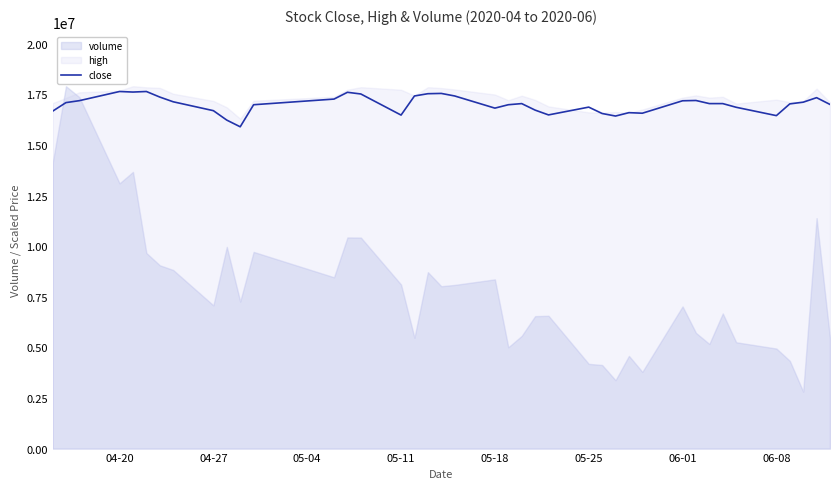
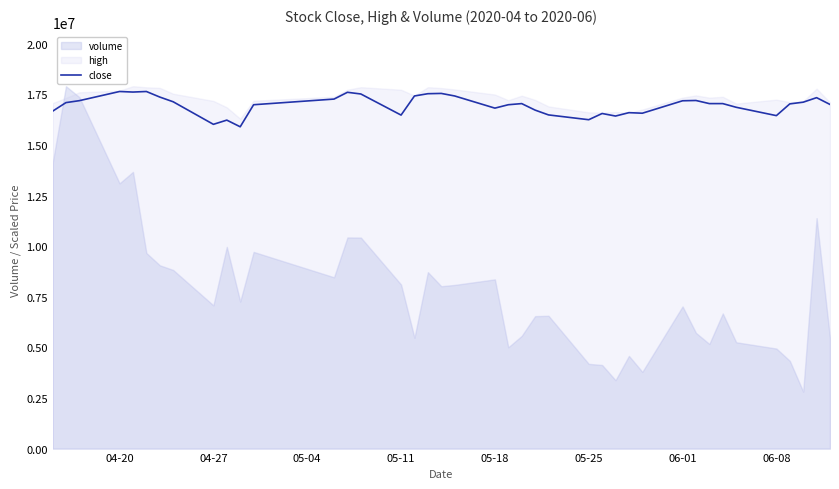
close, 04-27: 16700000 -> 16000000
close, 05-25: 16900000 -> 16300000
